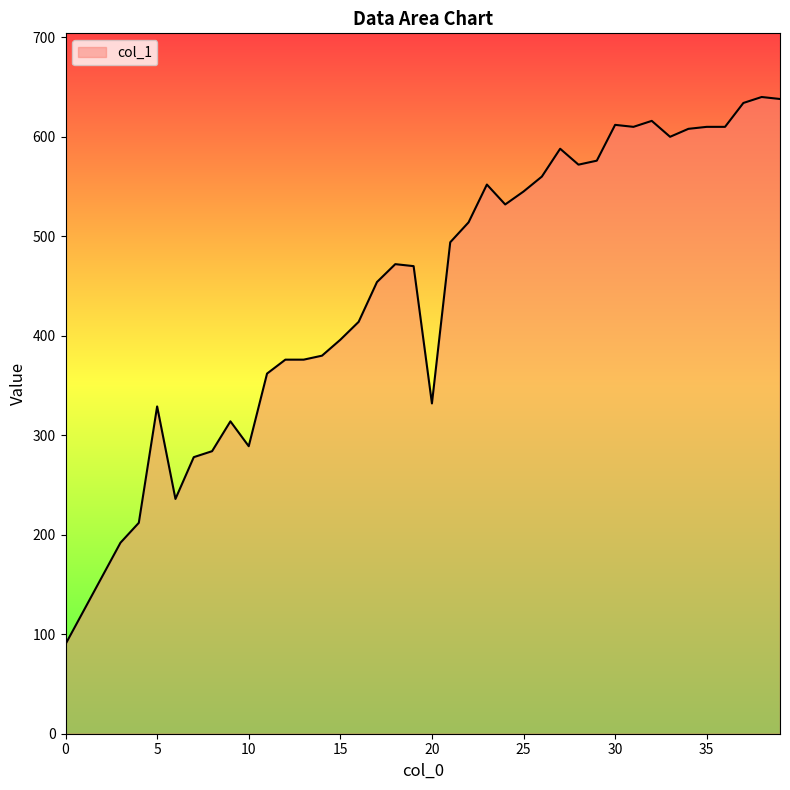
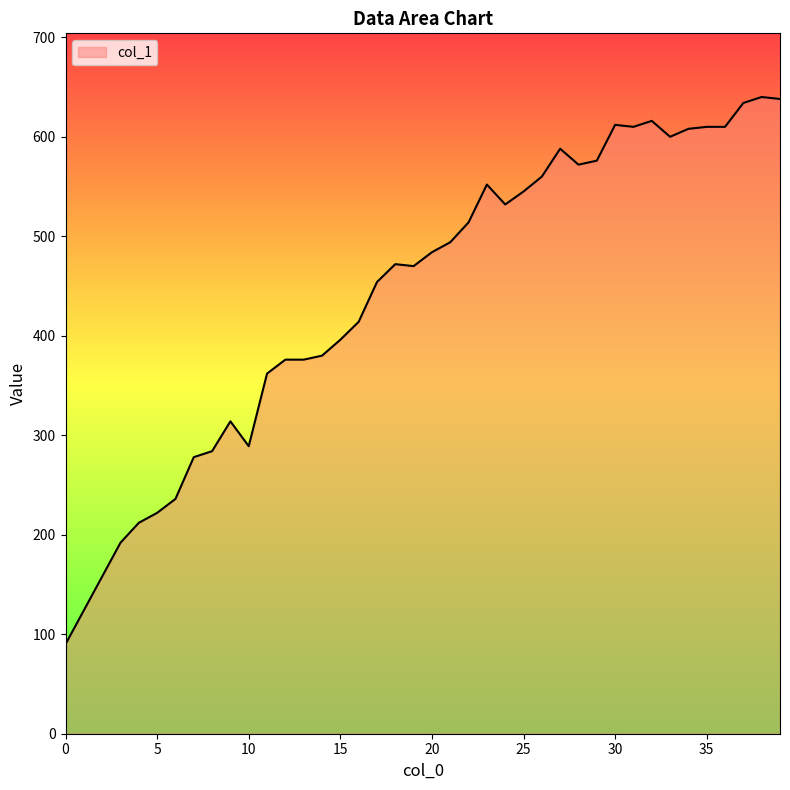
5: 330 -> 220
20: 330 -> 480
